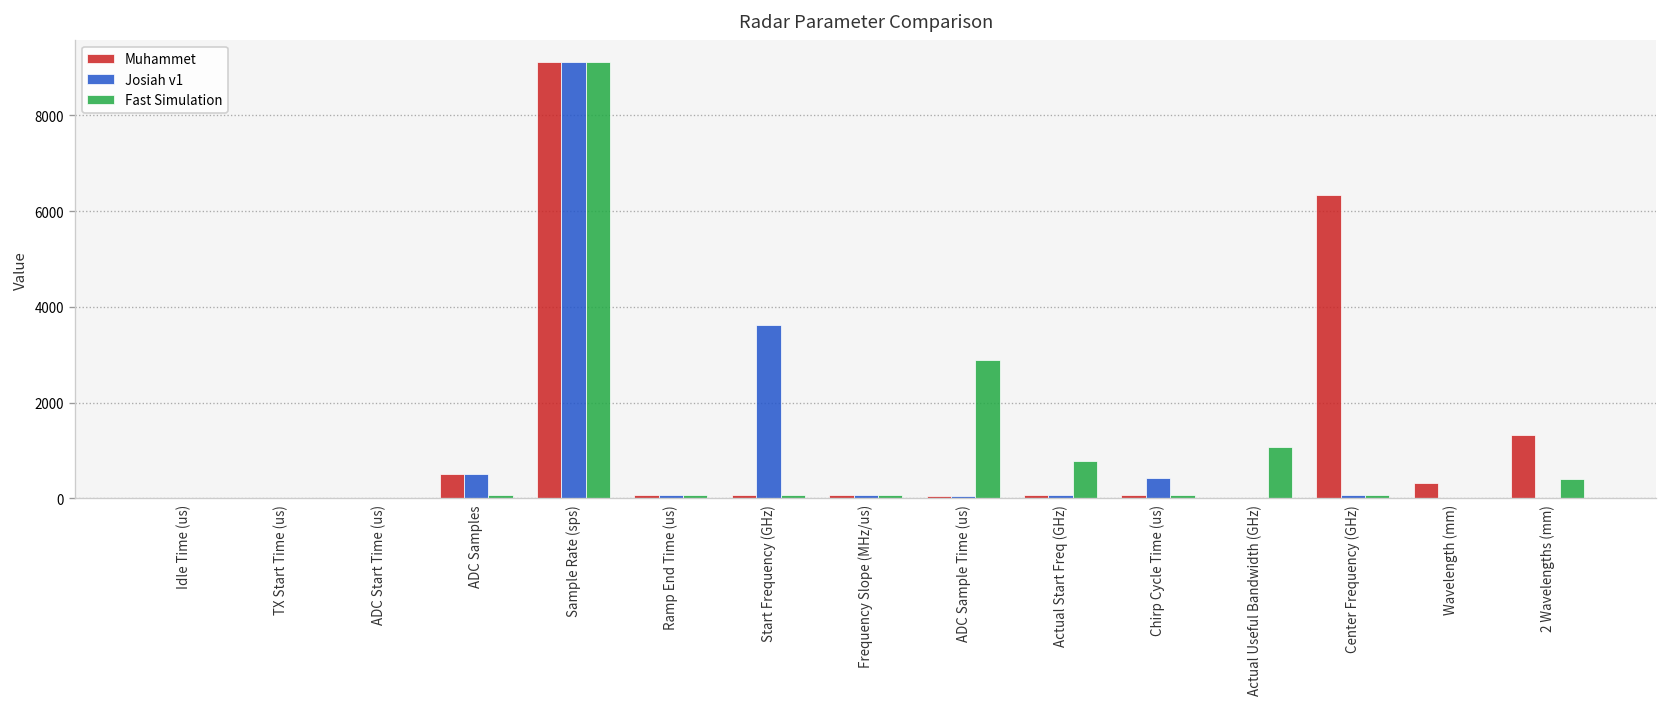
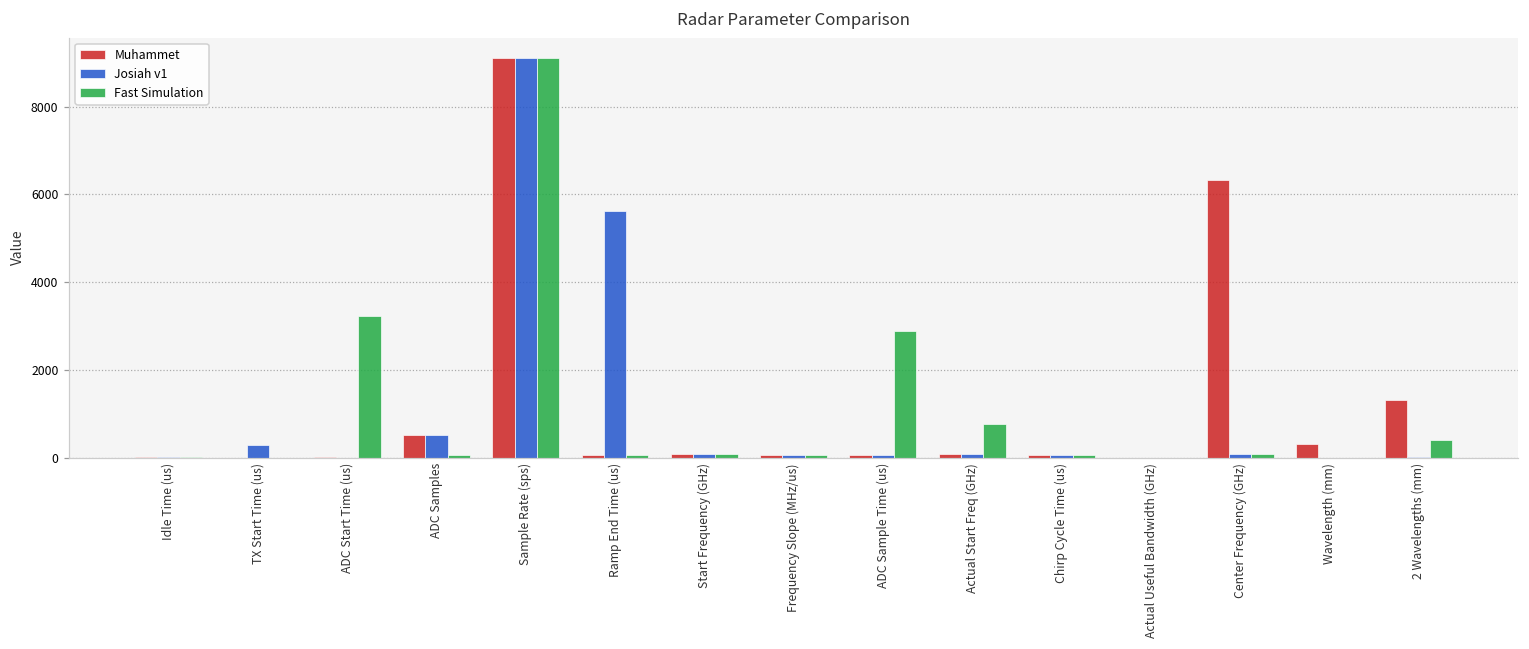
Josiah v1, TX Start Time (us): 0 -> 300
Fast Simulation, ADC Start Time (us): 0 -> 3200
Josiah v1, Ramp End Time (us): 100 -> 5600
Josiah v1, Start Frequency (GHz): 3600 -> 100
Josiah v1, Chirp Cycle Time (us): 400 -> 100
Fast Simulation, Actual Useful Bandwidth (GHz): 1100 -> 0
